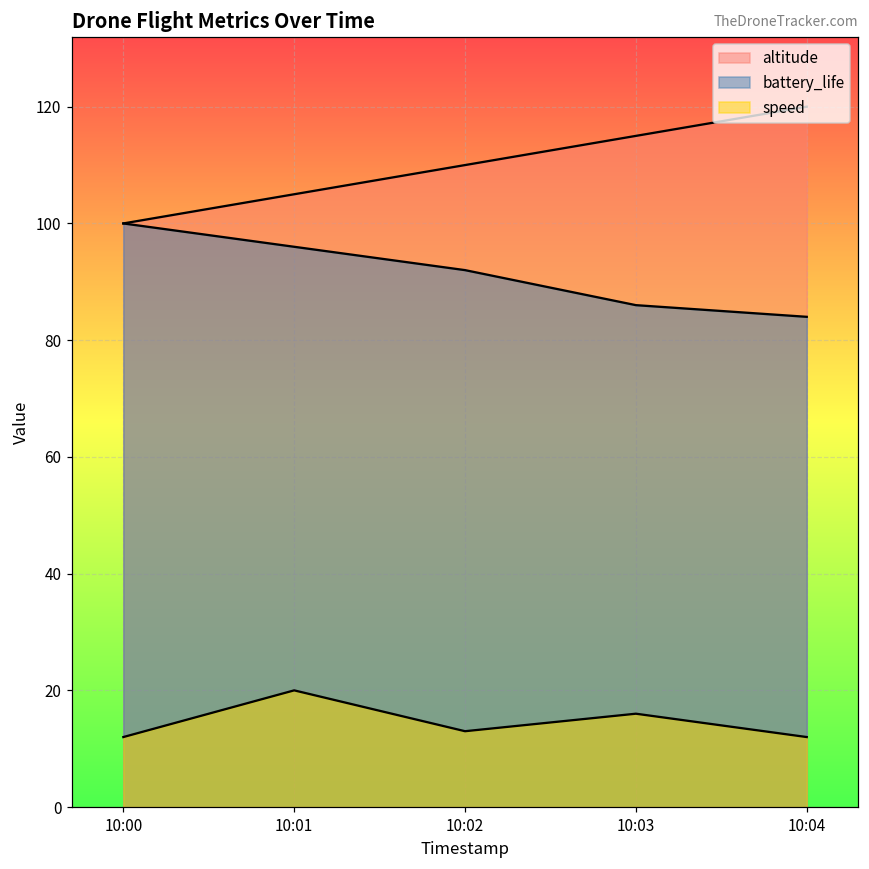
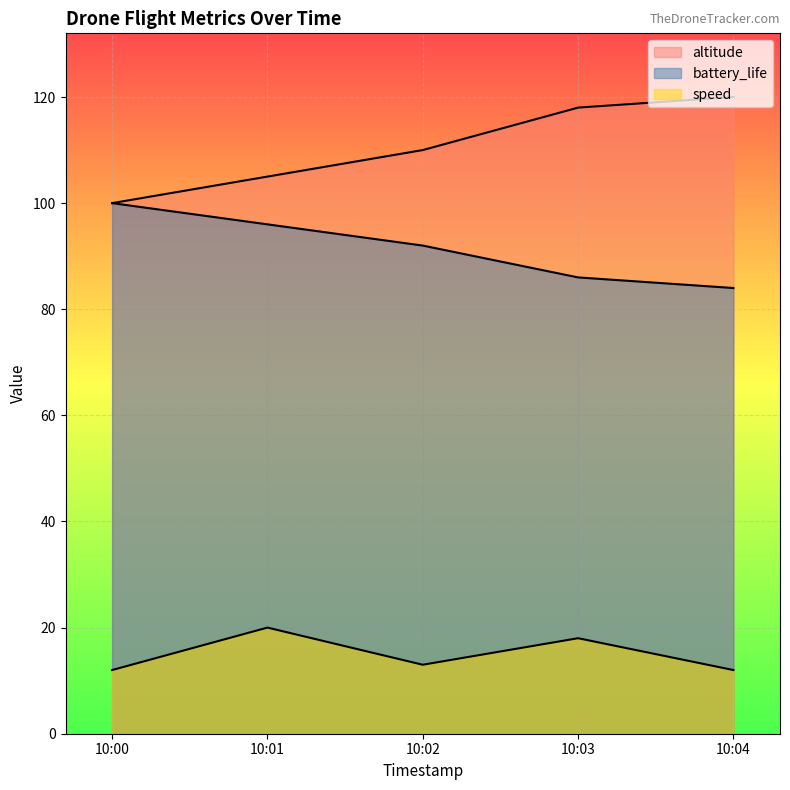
altitude, 10:03: 115 -> 118
speed, 10:03: 16 -> 18
